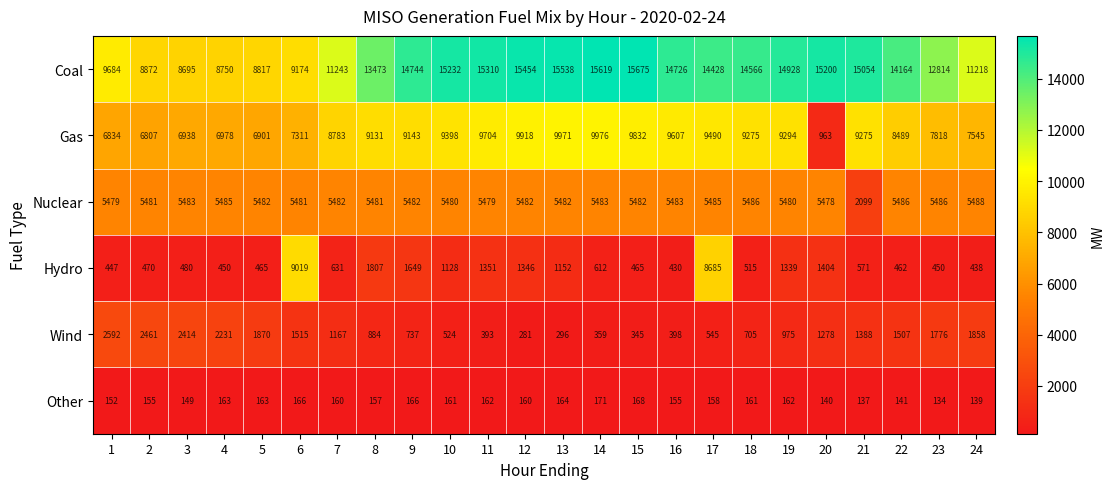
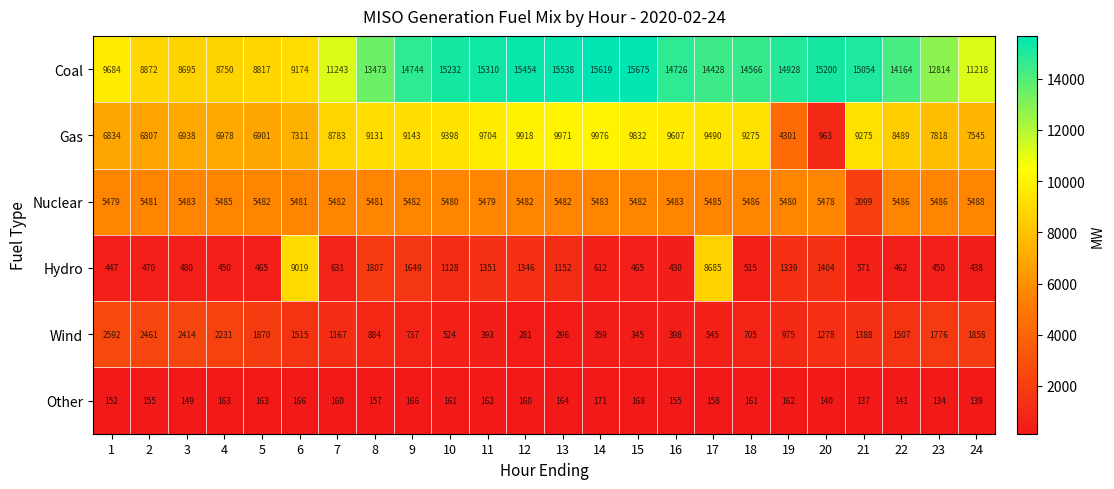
Gas, 19: 9294 -> 4301
